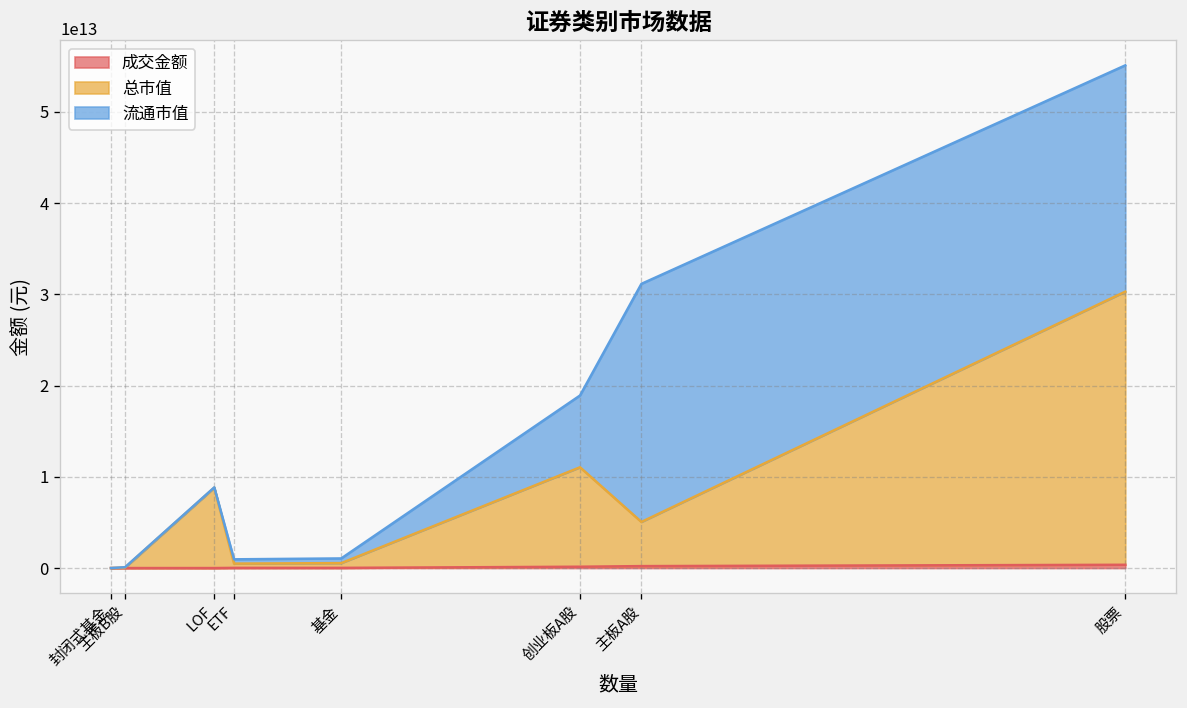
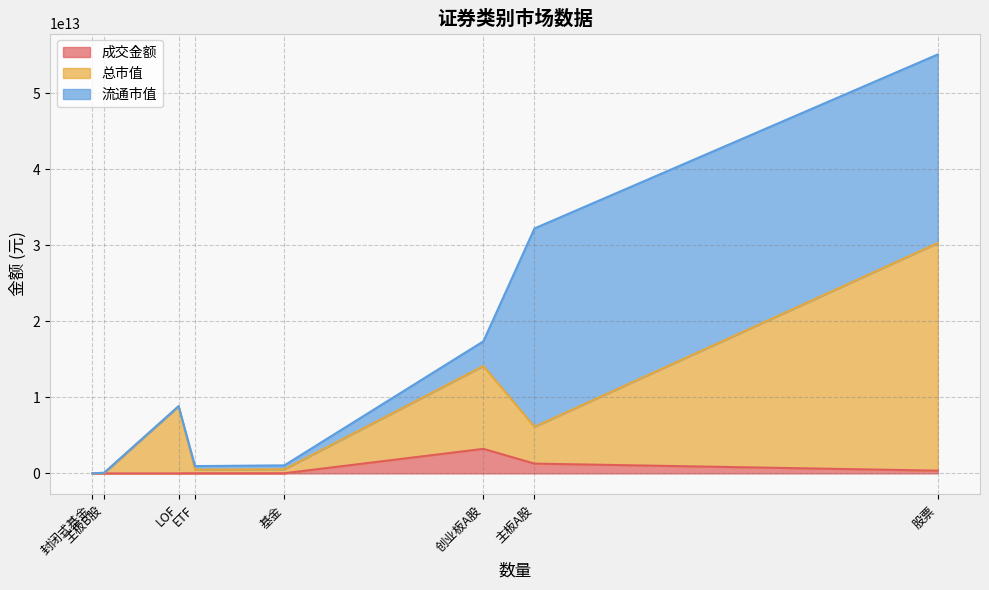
成交金额, 创业板A股: 0 -> 3000000000000
流通市值, 创业板A股: 8000000000000 -> 3000000000000
成交金额, 主板A股: 0 -> 1000000000000
